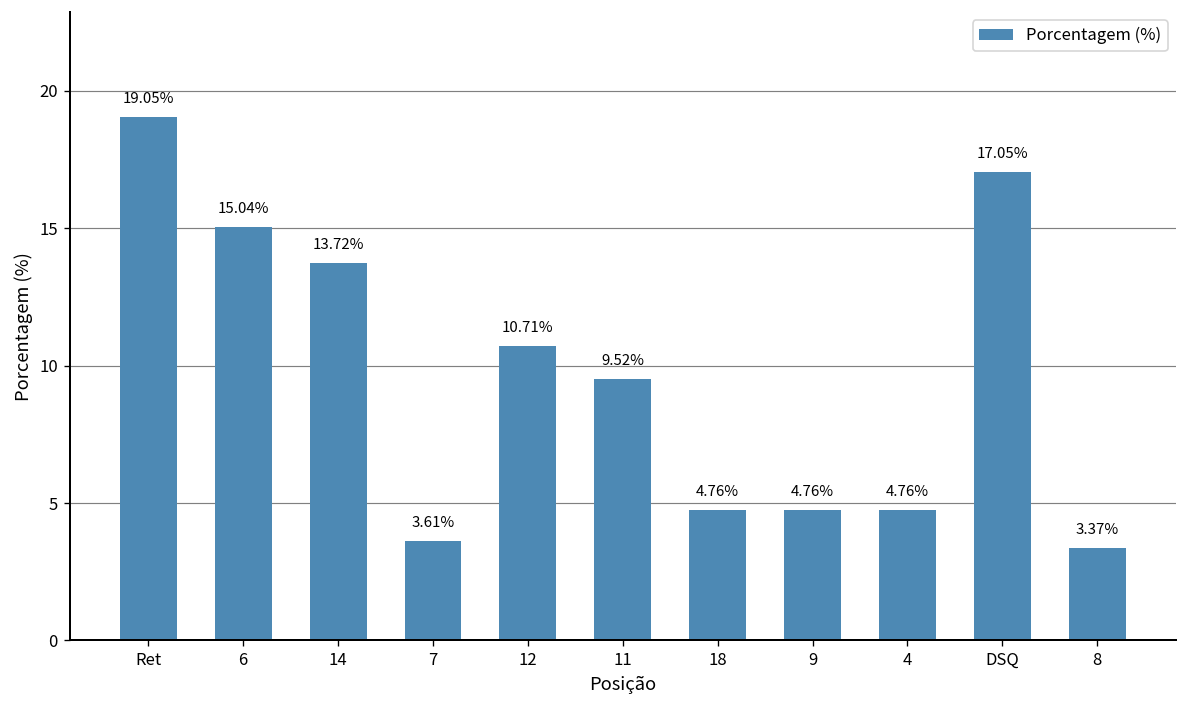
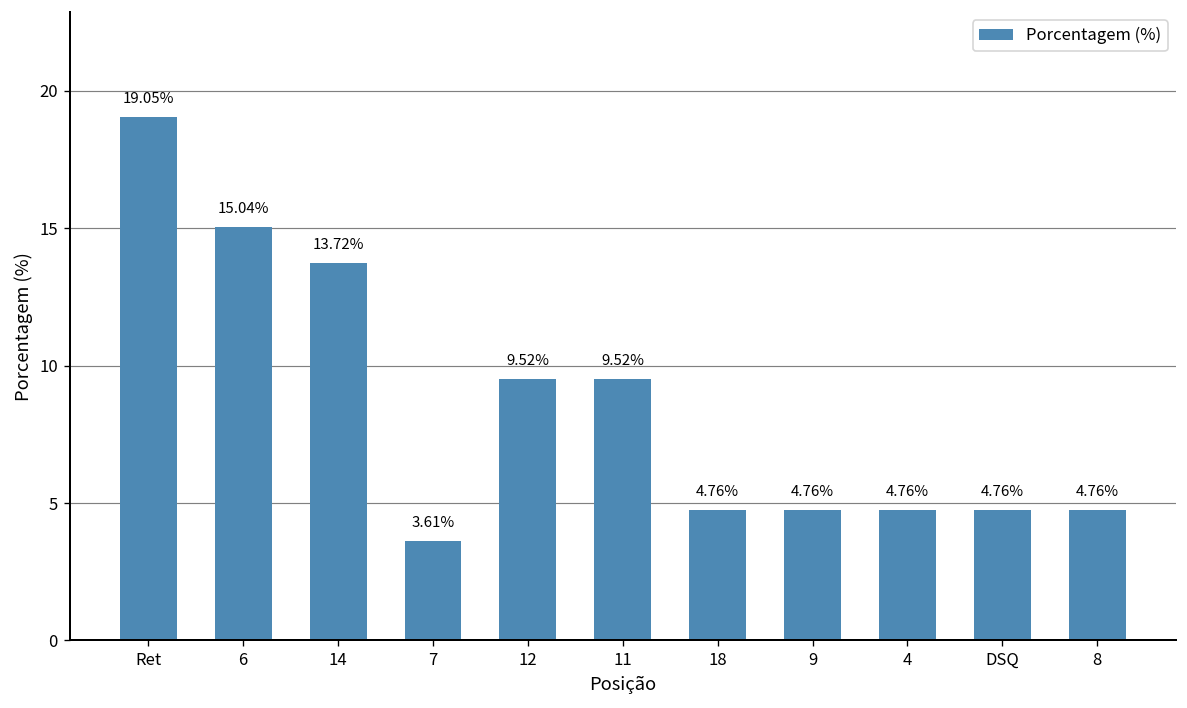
12: 10.71% -> 9.52%
DSQ: 17.05% -> 4.76%
8: 3.37% -> 4.76%
